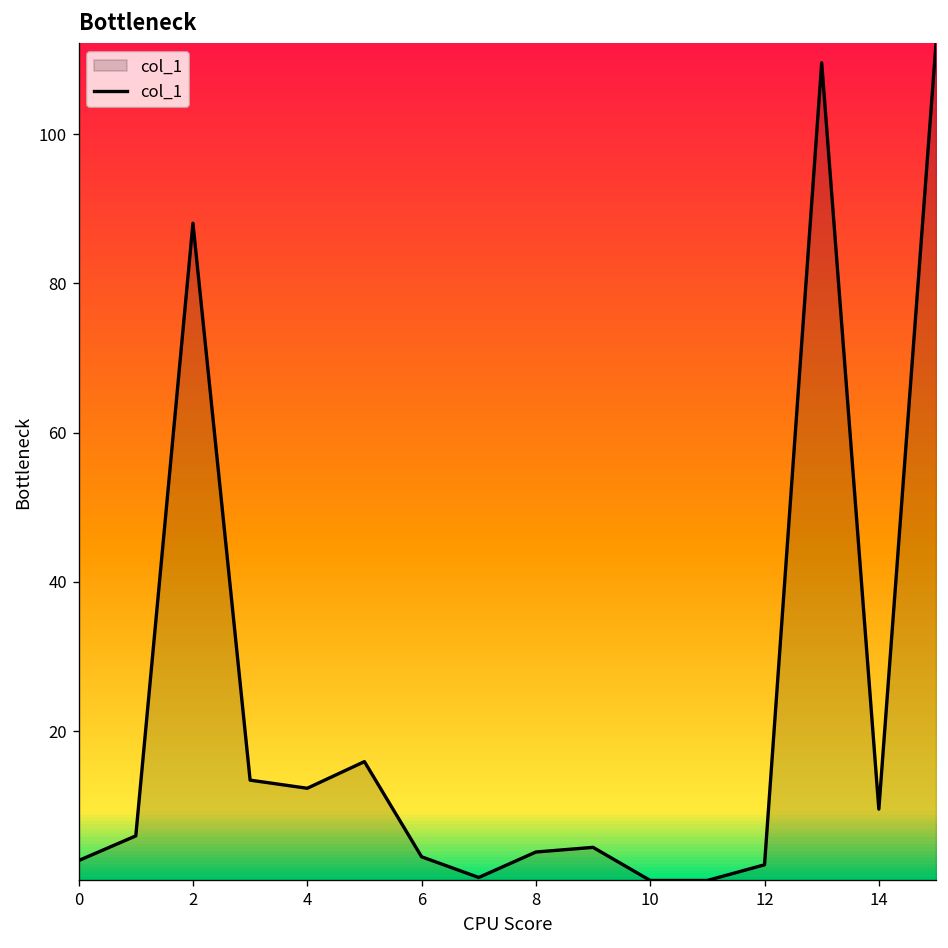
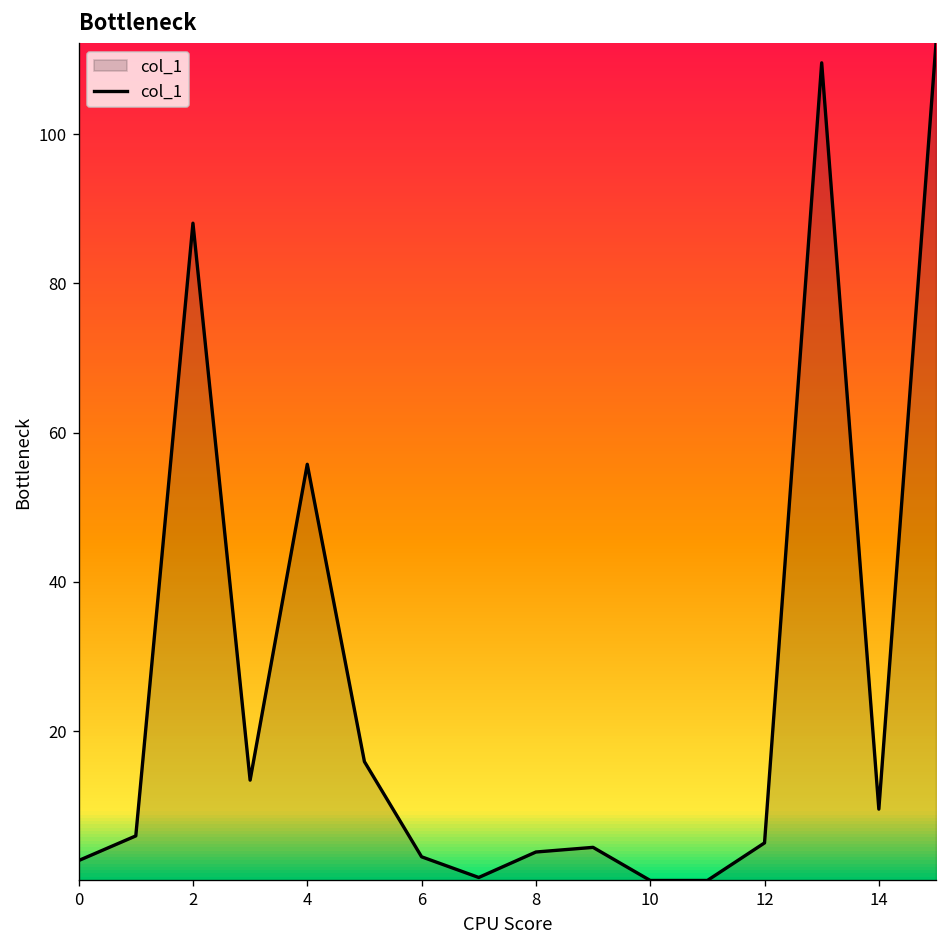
4: 12 -> 56
12: 2 -> 5
